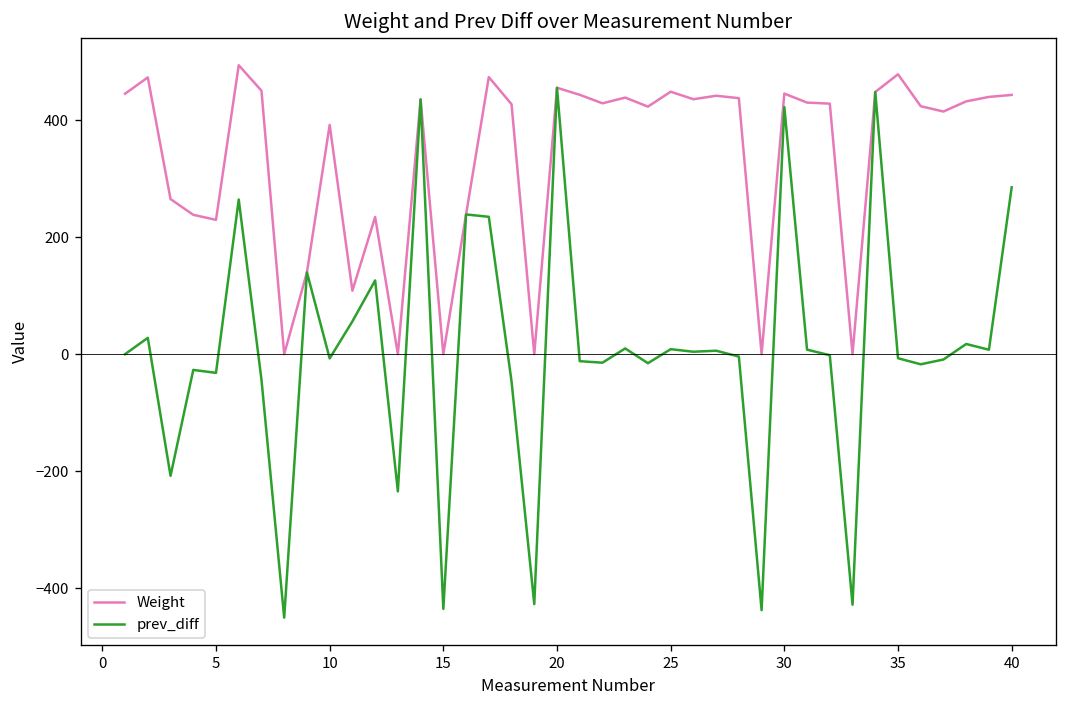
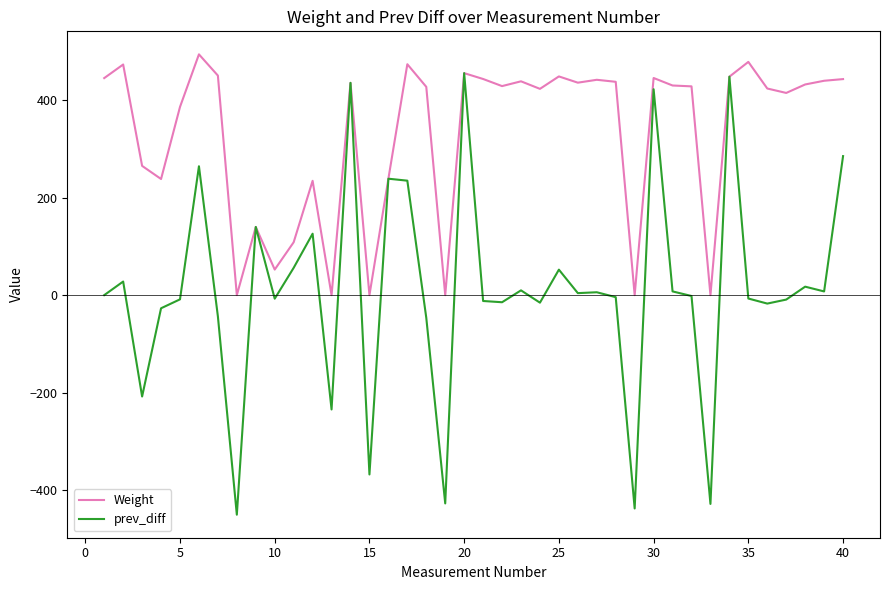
Weight, 5: 230 -> 390
prev_diff, 5: -30 -> -10
Weight, 10: 390 -> 50
prev_diff, 15: -440 -> -370
prev_diff, 25: 10 -> 50
